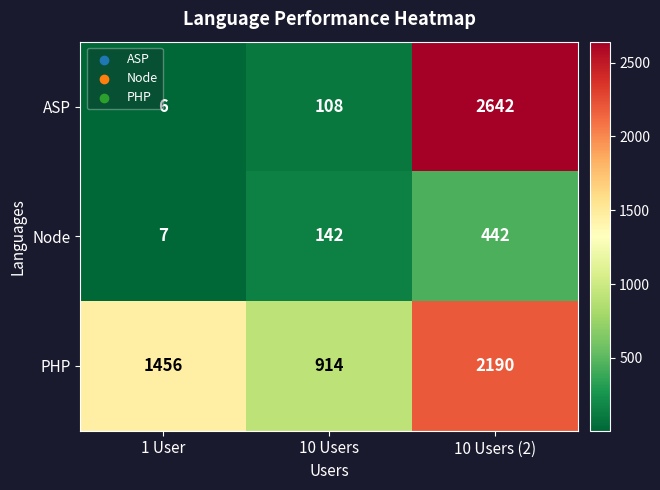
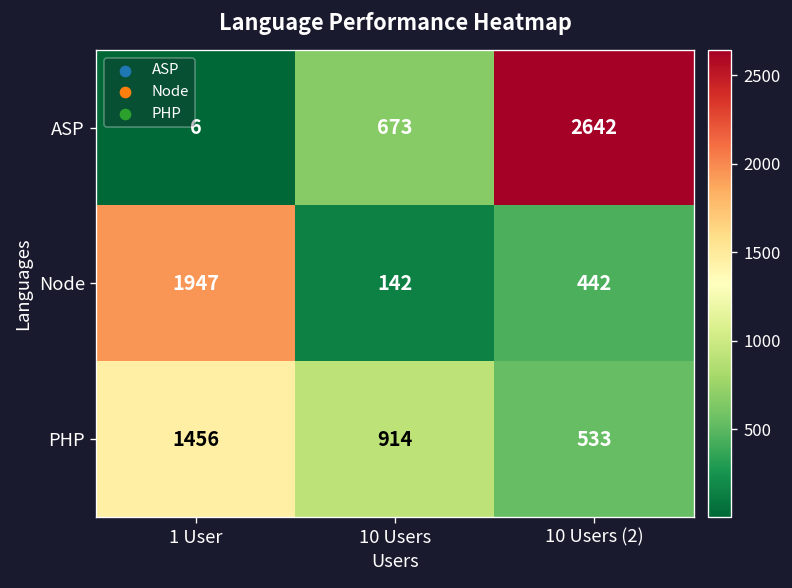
ASP, 10 Users: 108 -> 673
Node, 1 User: 7 -> 1947
PHP, 10 Users (2): 2190 -> 533
